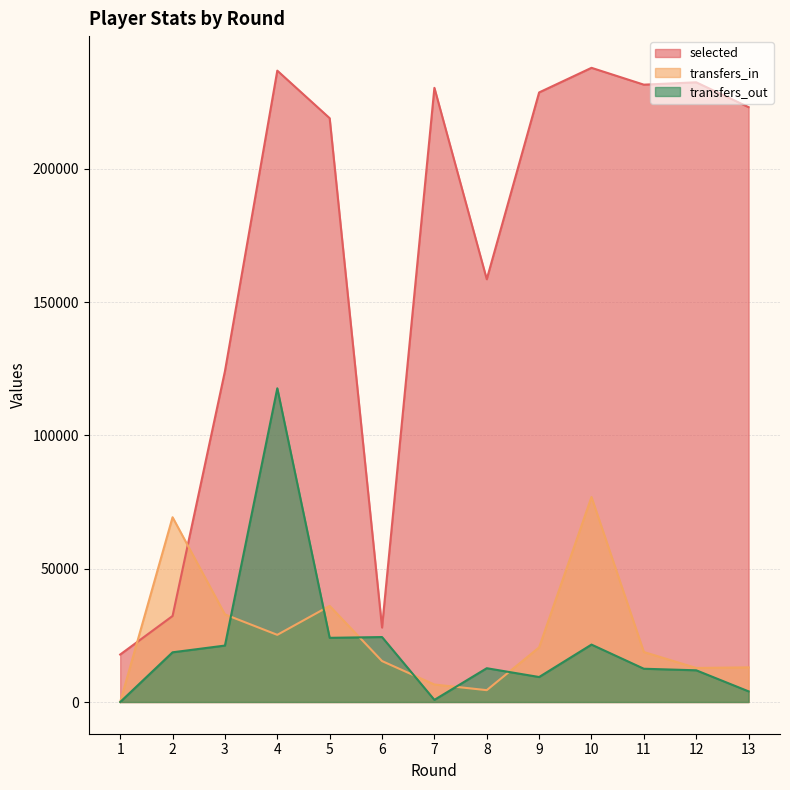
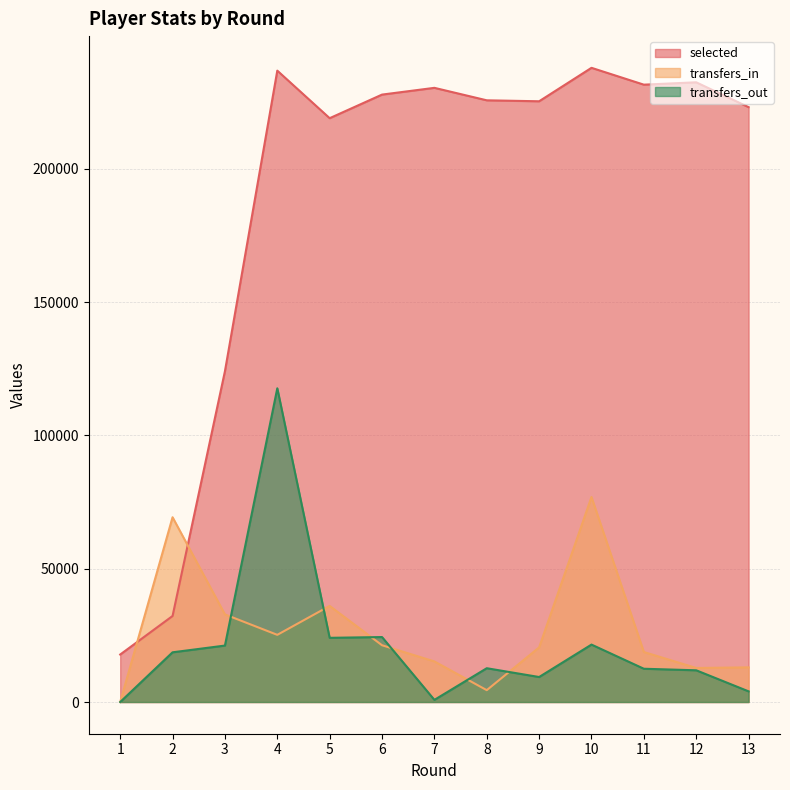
selected, 6: 28000 -> 228000
transfers_in, 6: 15000 -> 21000
transfers_in, 7: 7000 -> 15000
selected, 8: 159000 -> 226000
selected, 9: 229000 -> 225000
